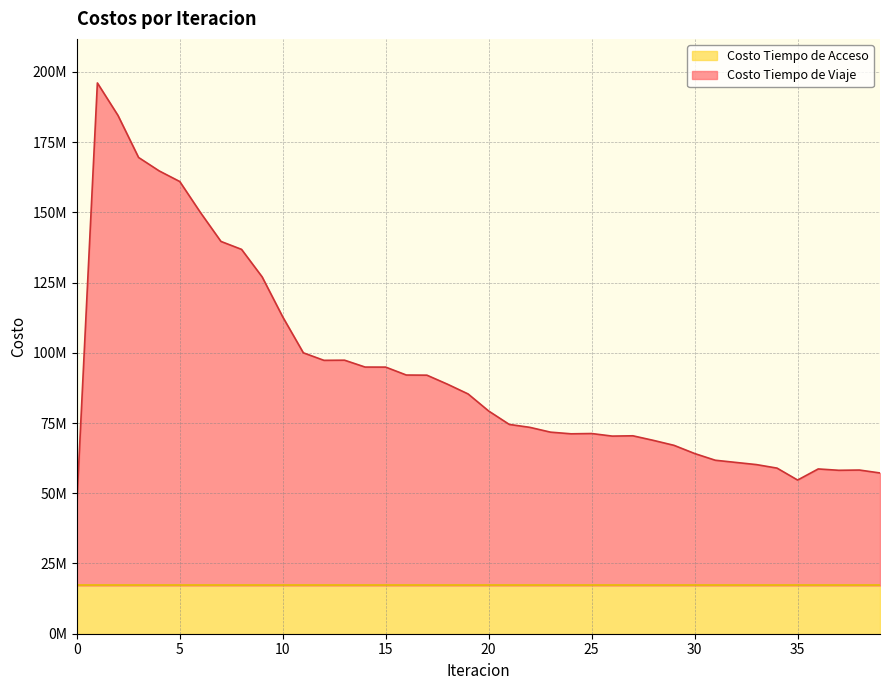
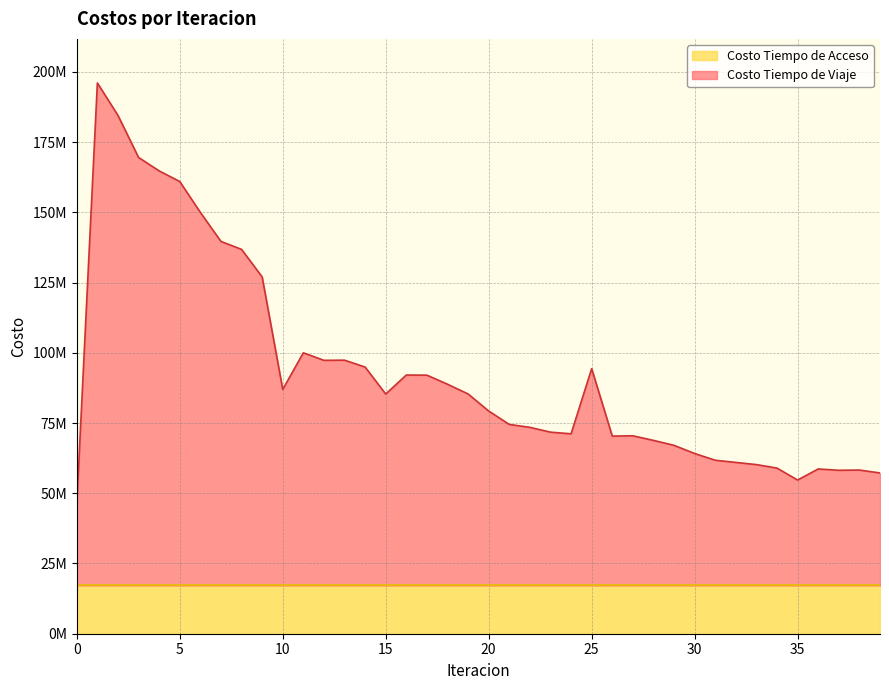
Costo Tiempo de Viaje, 10: 113000000 -> 87000000
Costo Tiempo de Viaje, 15: 95000000 -> 85000000
Costo Tiempo de Viaje, 25: 71000000 -> 94000000
